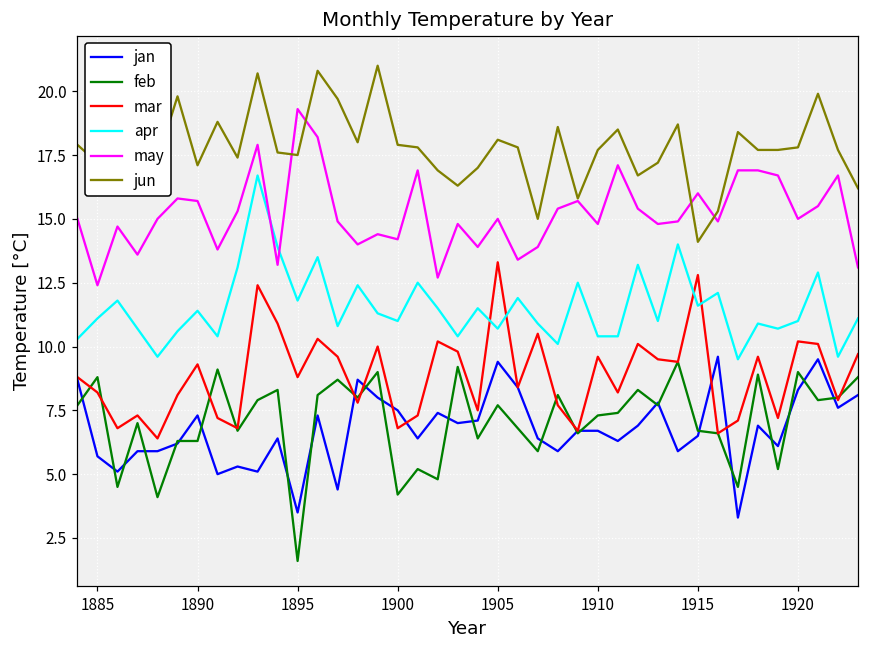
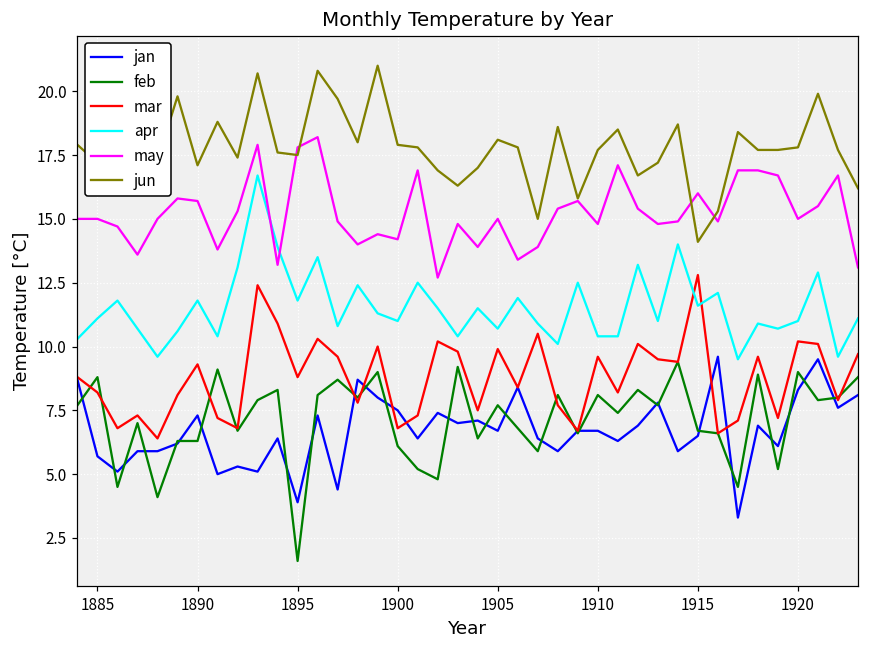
may, 1885: 12.4 -> 15.0
apr, 1890: 11.4 -> 11.8
jan, 1895: 3.5 -> 3.9
may, 1895: 19.3 -> 17.8
feb, 1900: 4.2 -> 6.1
jan, 1905: 9.4 -> 6.7
mar, 1905: 13.3 -> 9.9
feb, 1910: 7.3 -> 8.1
